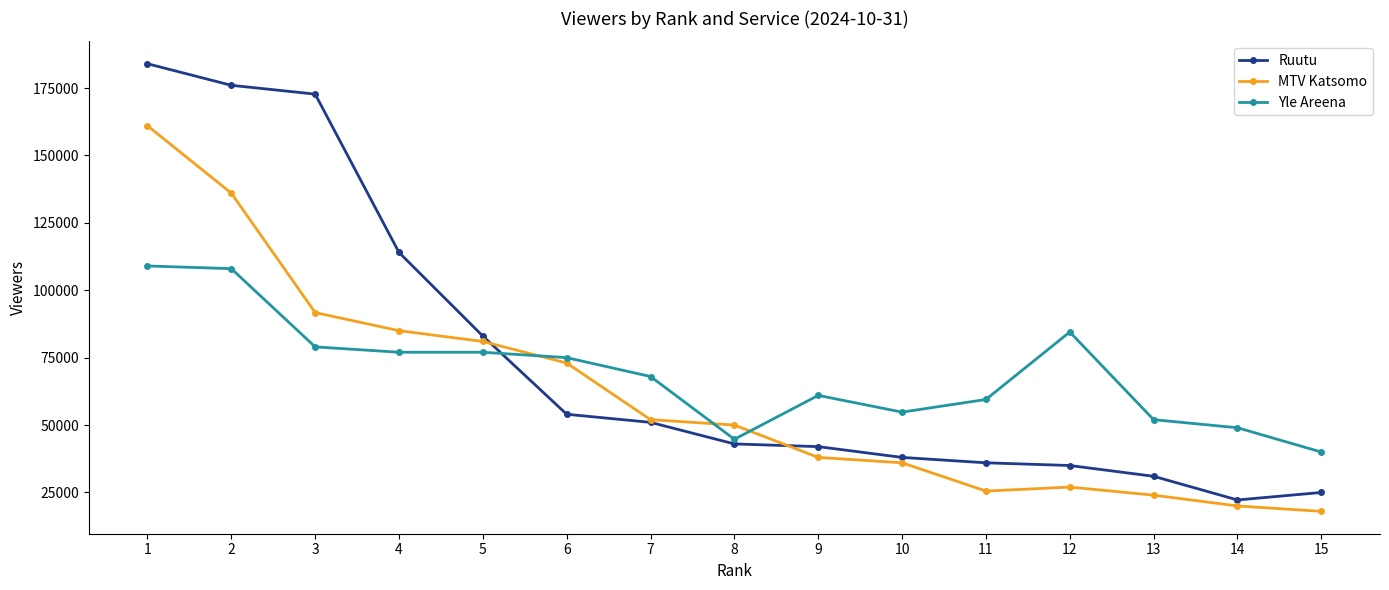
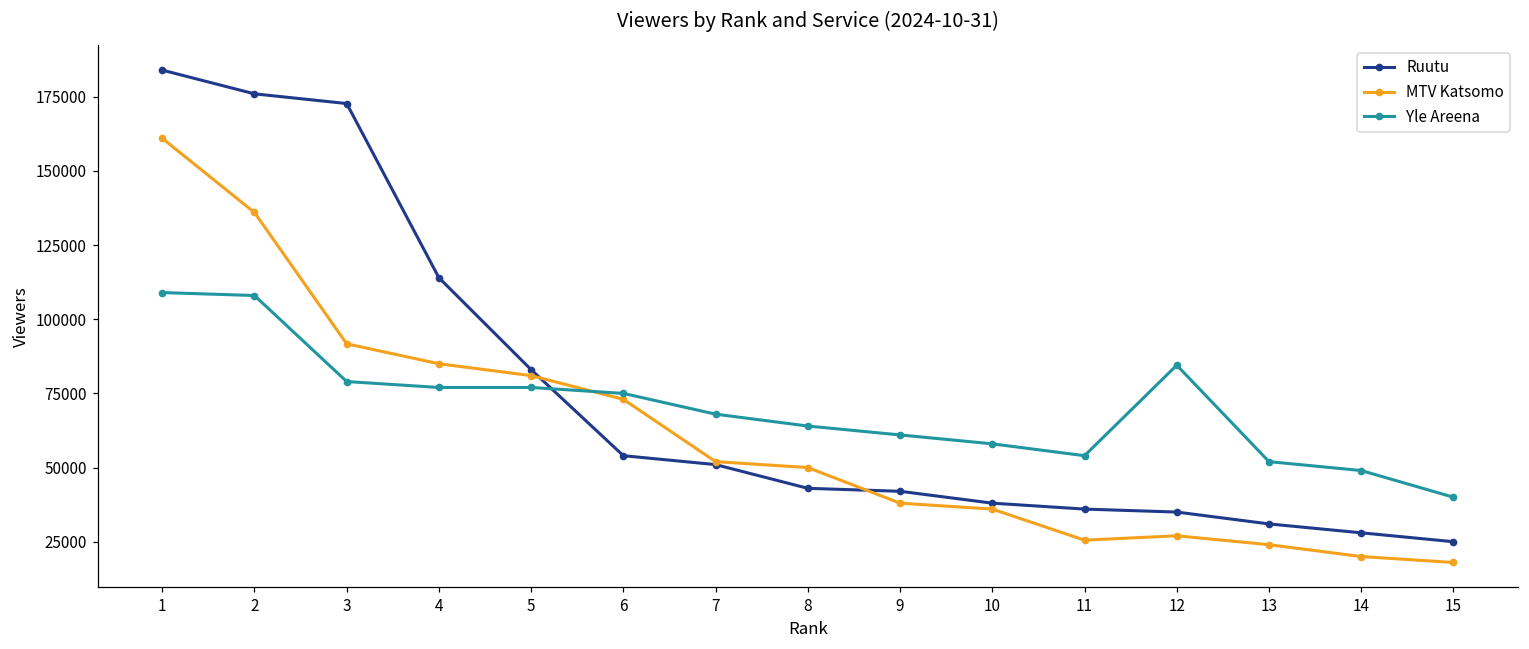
Yle Areena, 8: 45000 -> 64000
Yle Areena, 10: 55000 -> 58000
Yle Areena, 11: 59000 -> 54000
Ruutu, 14: 22000 -> 28000
